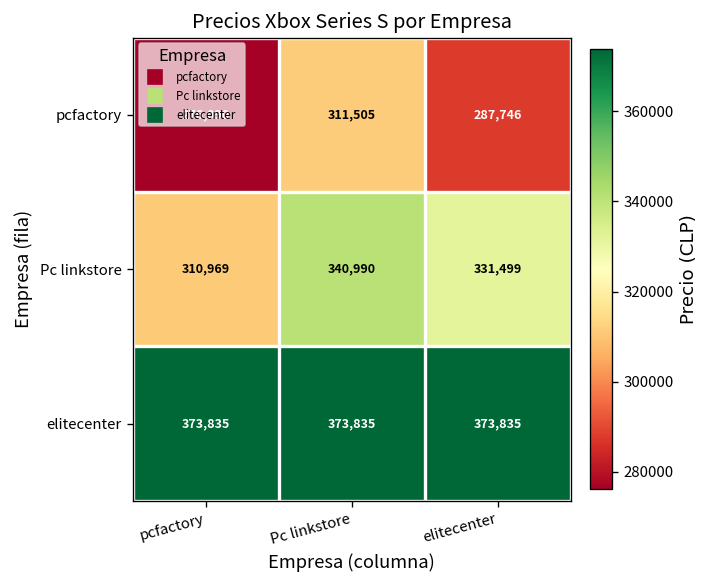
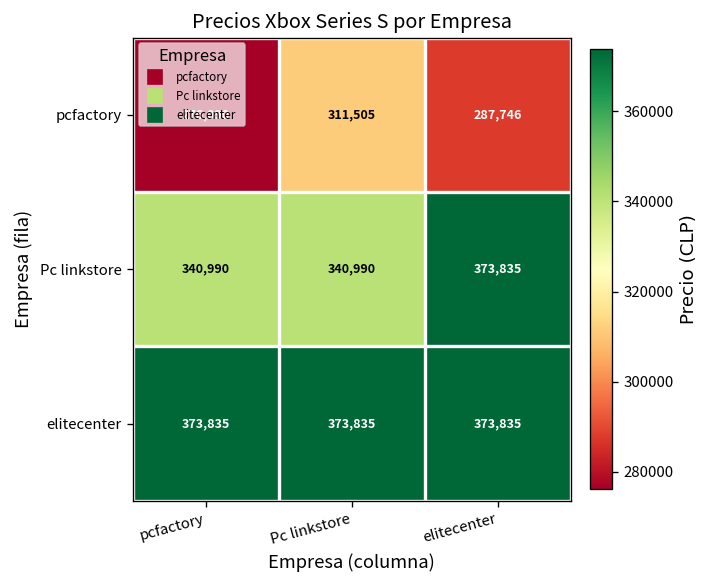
Pc linkstore, pcfactory: 310,969 -> 340,990
Pc linkstore, elitecenter: 331,499 -> 373,835
